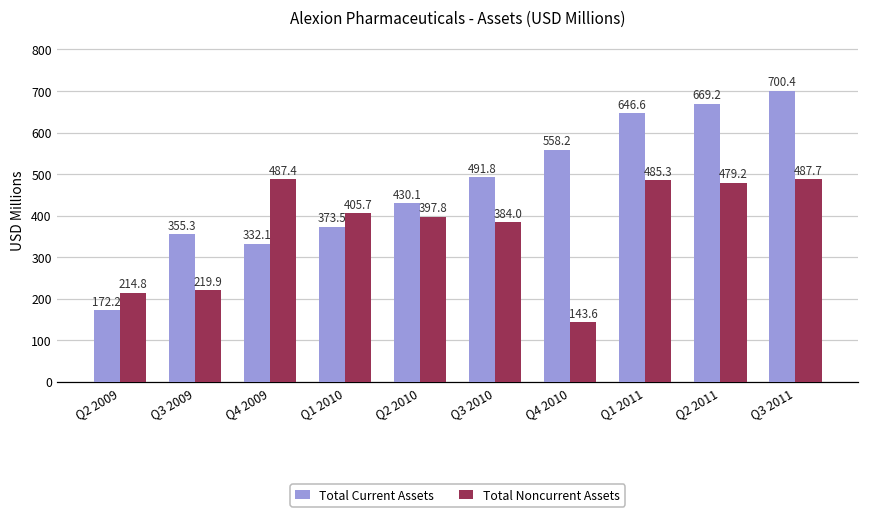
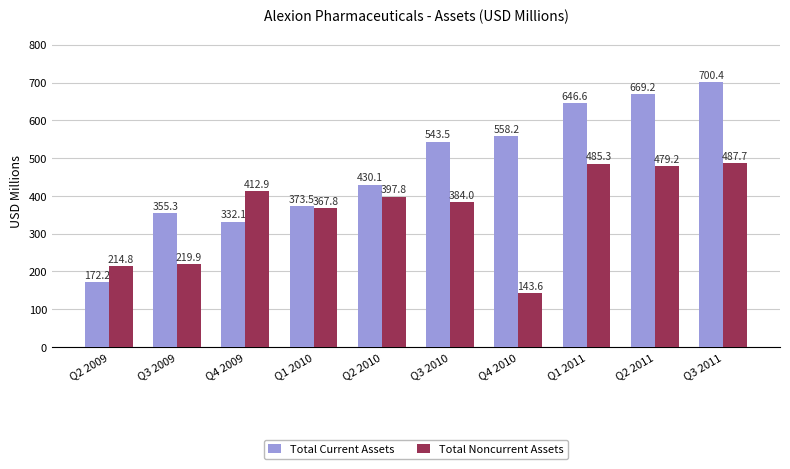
Total Noncurrent Assets, Q4 2009: 487.4 -> 412.9
Total Noncurrent Assets, Q1 2010: 405.7 -> 367.8
Total Current Assets, Q3 2010: 491.8 -> 543.5
